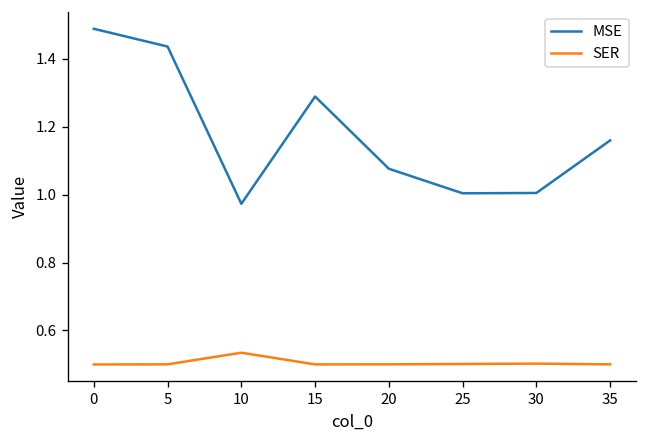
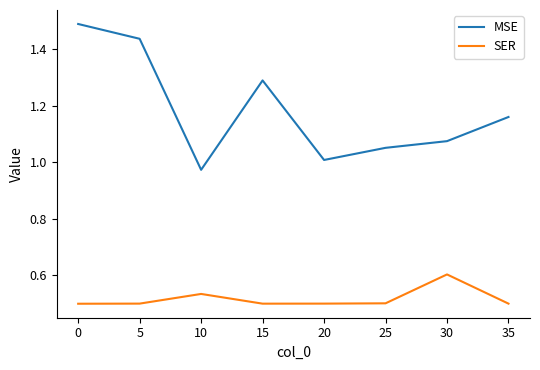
MSE, 20: 1.08 -> 1.01
MSE, 25: 1.00 -> 1.05
MSE, 30: 1.00 -> 1.07
SER, 30: 0.50 -> 0.60
